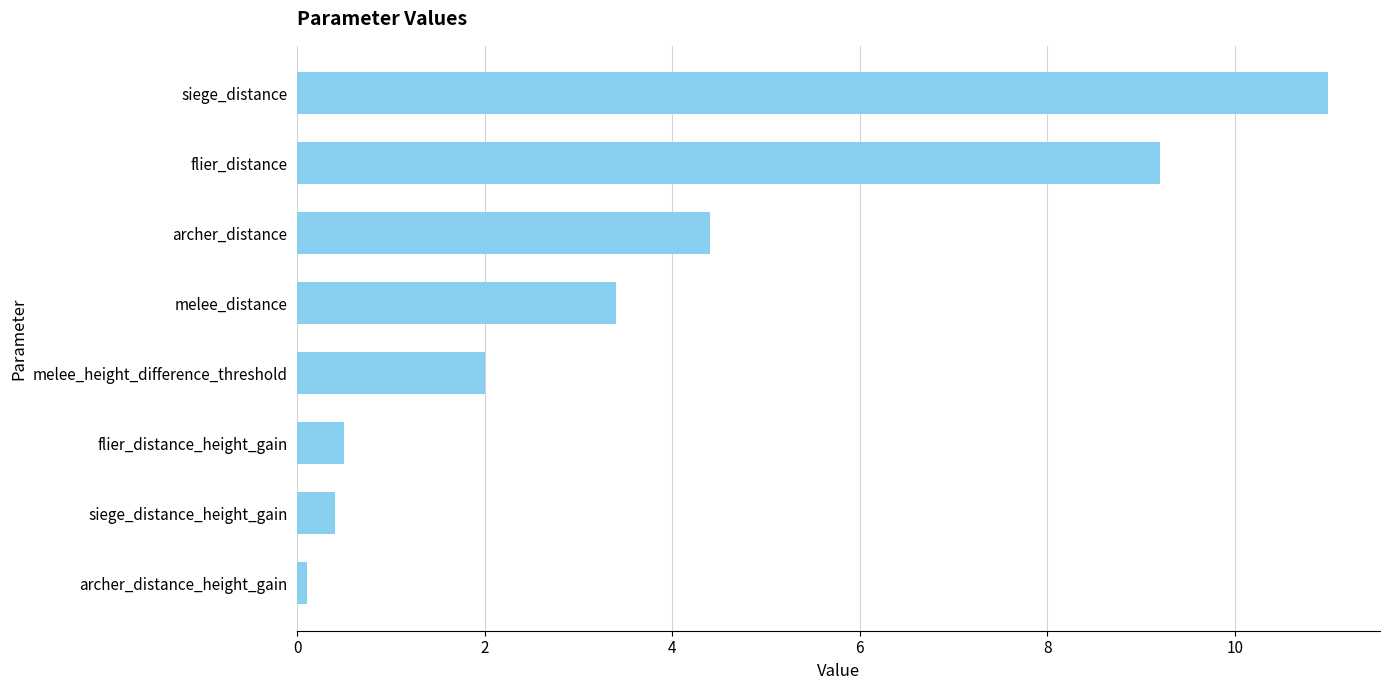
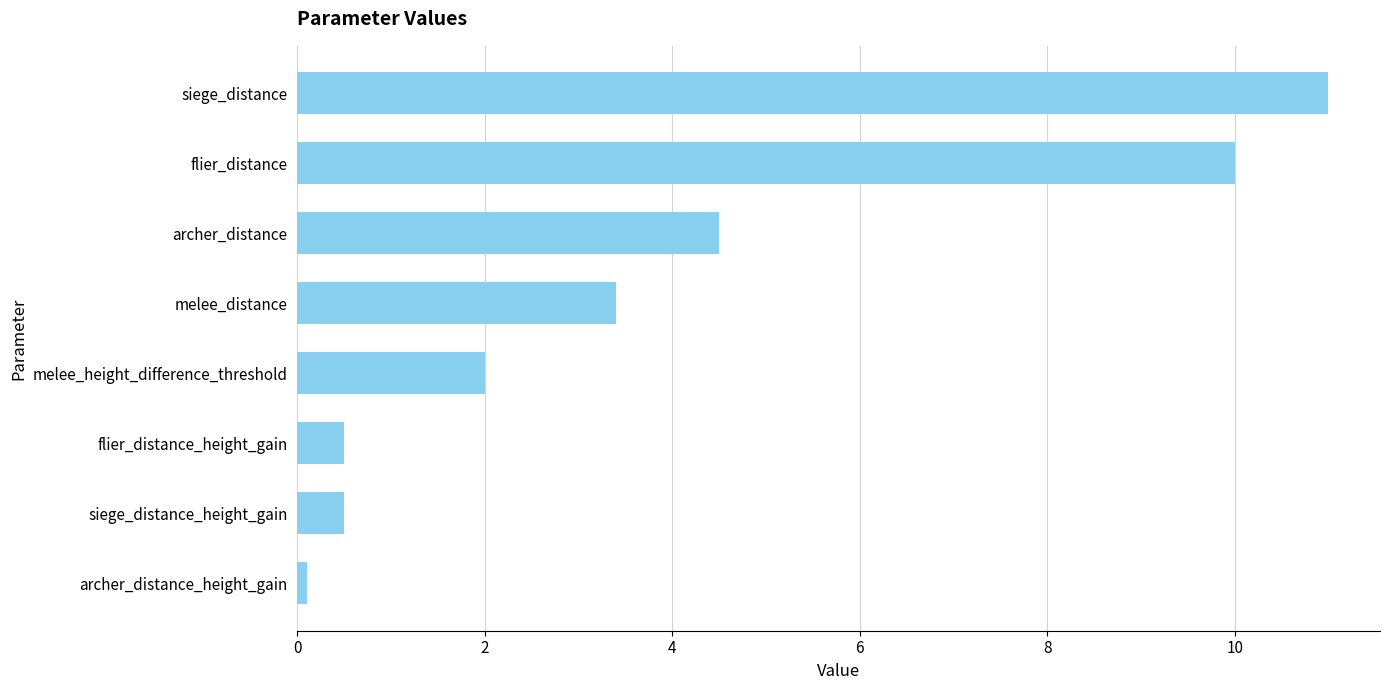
flier_distance: 9.2 -> 10.0
archer_distance: 4.4 -> 4.5
siege_distance_height_gain: 0.4 -> 0.5
